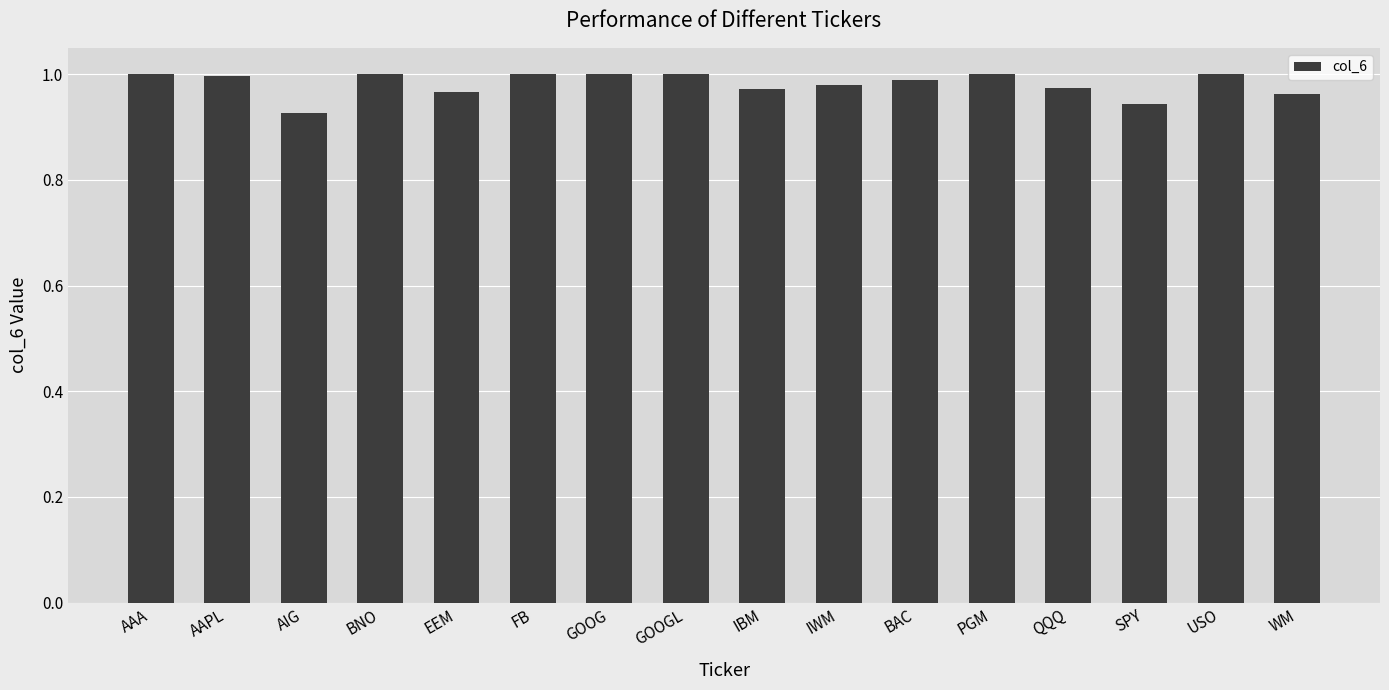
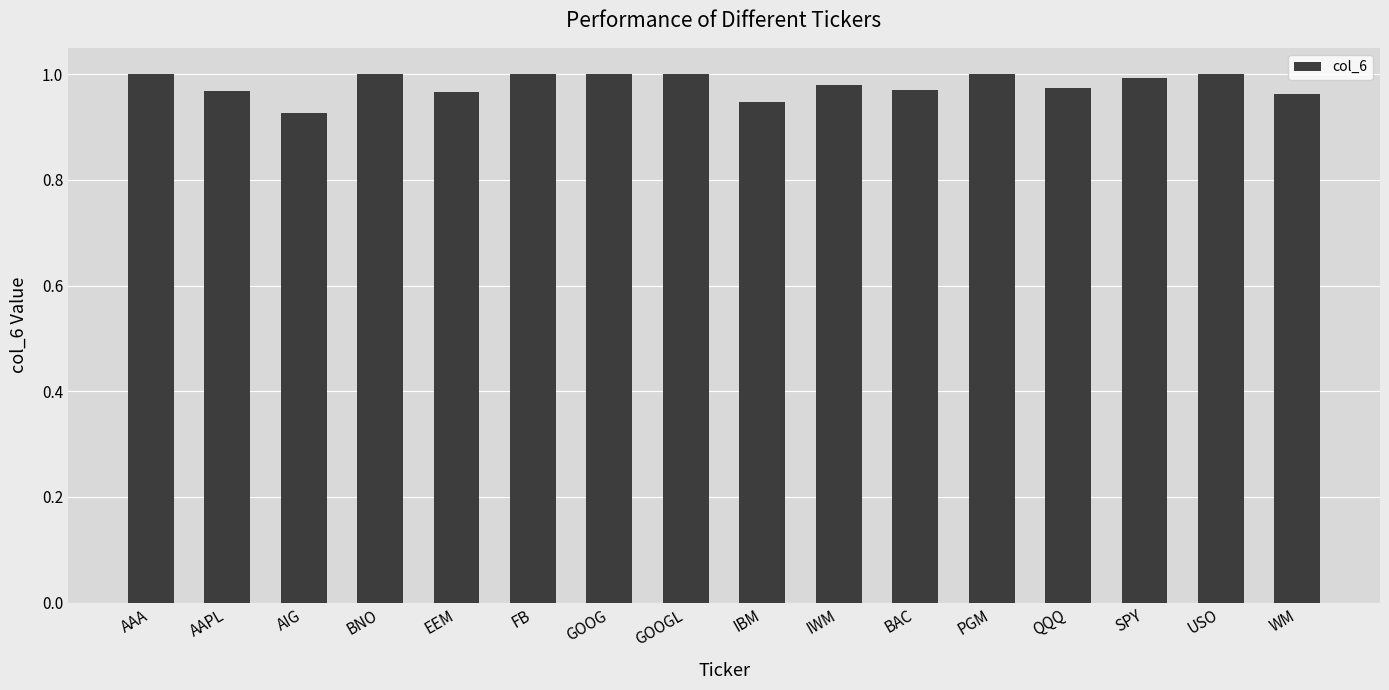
AAPL: 1.00 -> 0.97
IBM: 0.97 -> 0.95
BAC: 0.99 -> 0.97
SPY: 0.94 -> 0.99
